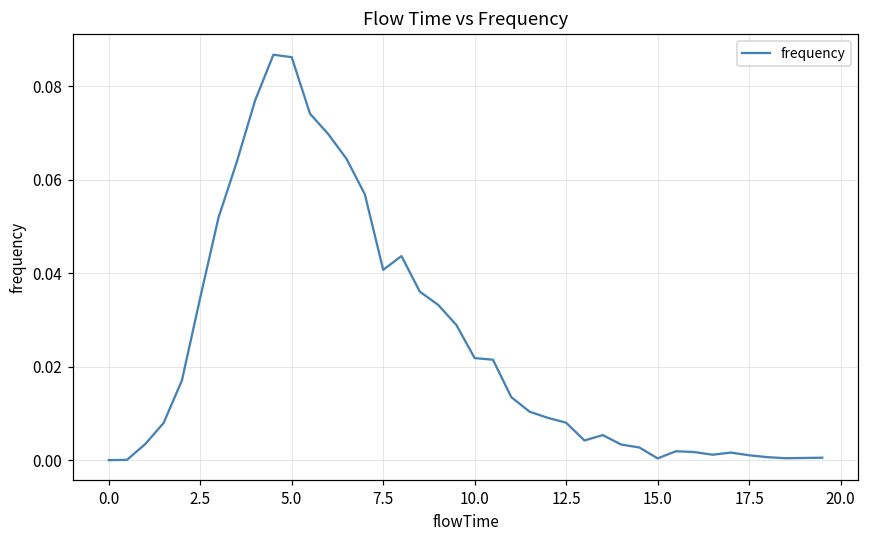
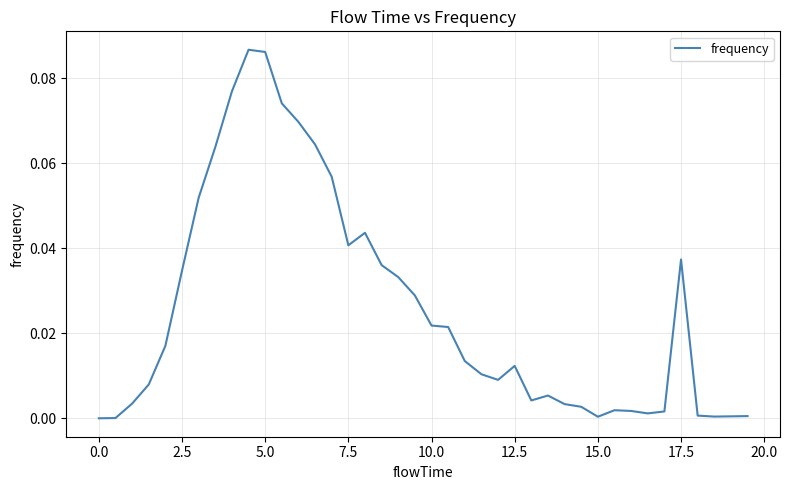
12.5: 0.008 -> 0.012
17.5: 0.001 -> 0.037
